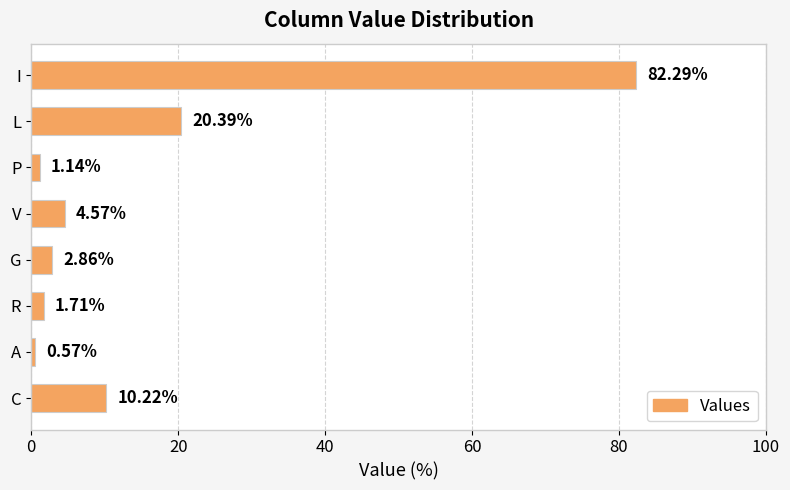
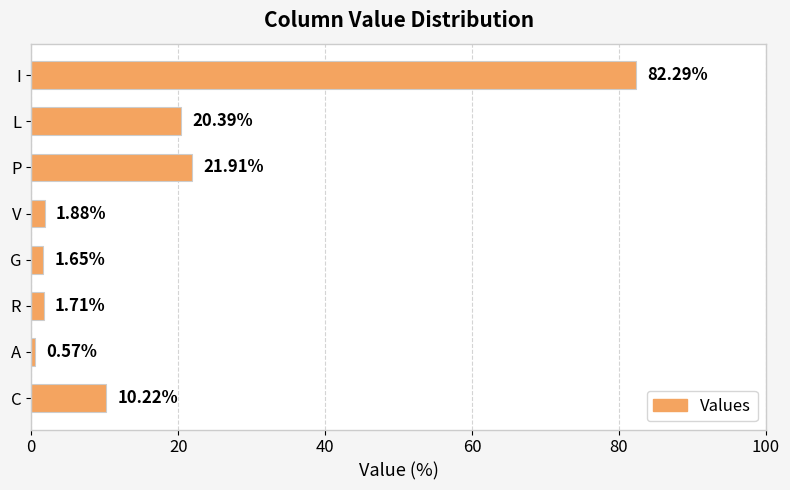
P: 1.14% -> 21.91%
V: 4.57% -> 1.88%
G: 2.86% -> 1.65%
